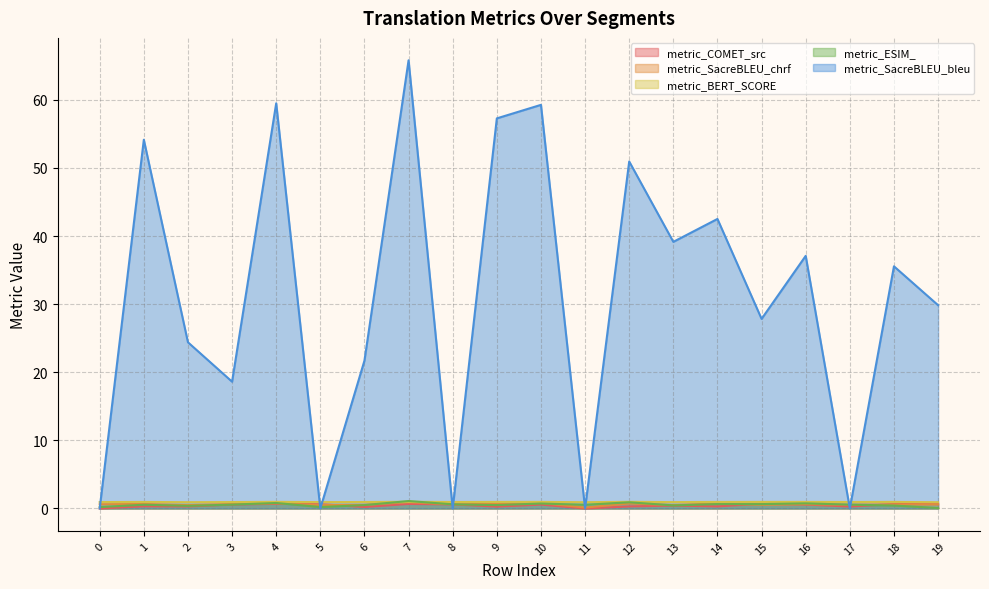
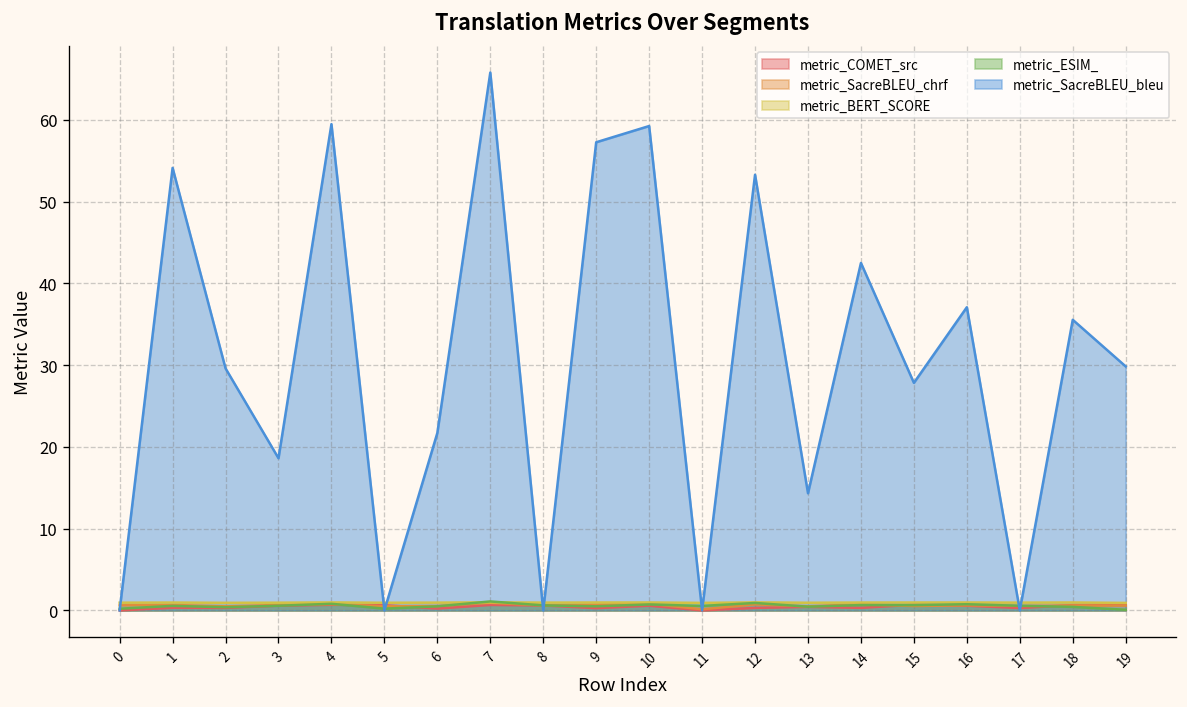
metric_SacreBLEU_bleu, 2: 24 -> 30
metric_SacreBLEU_bleu, 12: 51 -> 53
metric_SacreBLEU_bleu, 13: 39 -> 14
